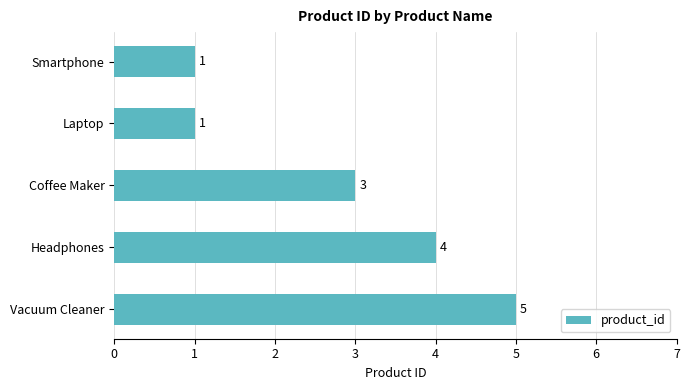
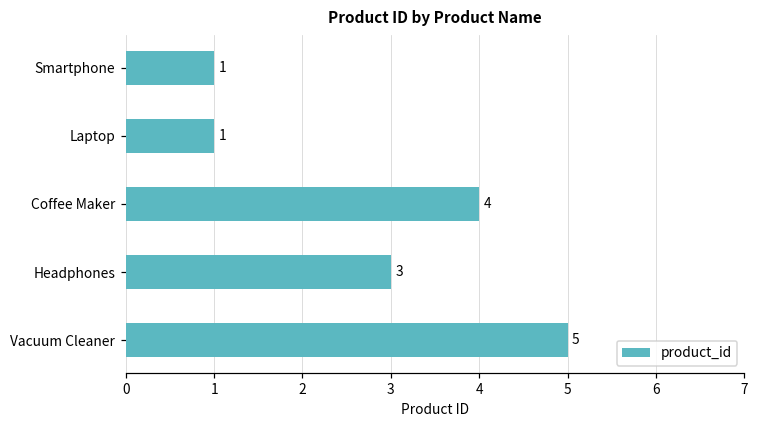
Coffee Maker: 3 -> 4
Headphones: 4 -> 3
